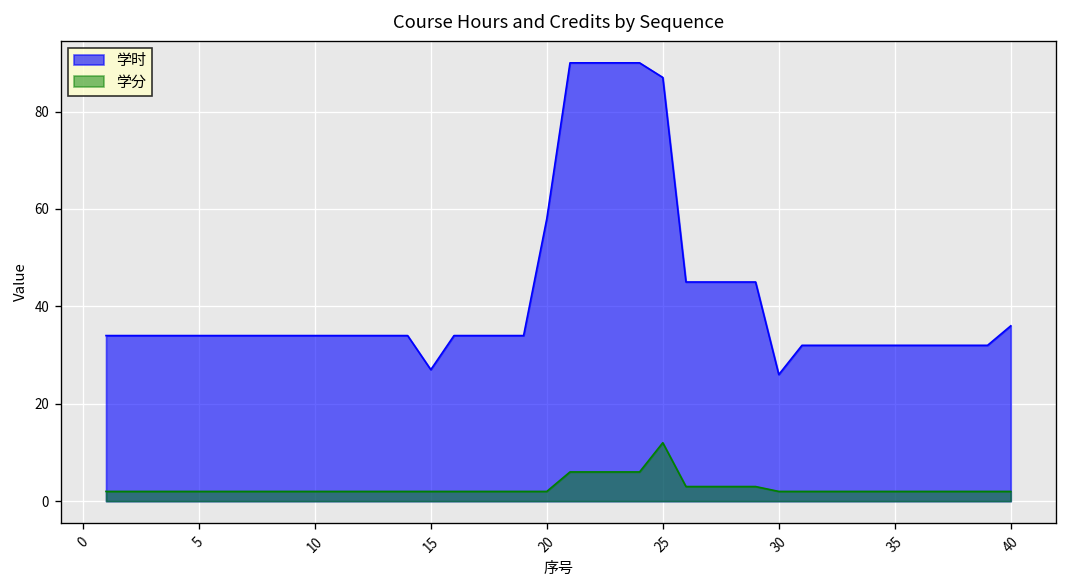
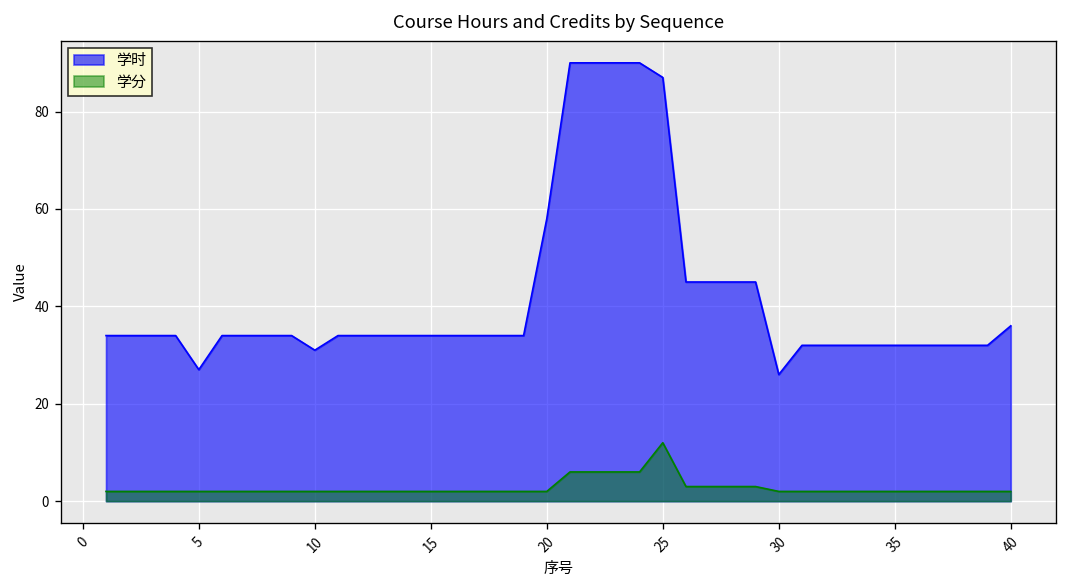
学时, 5: 34 -> 27
学时, 10: 34 -> 31
学时, 15: 27 -> 34
